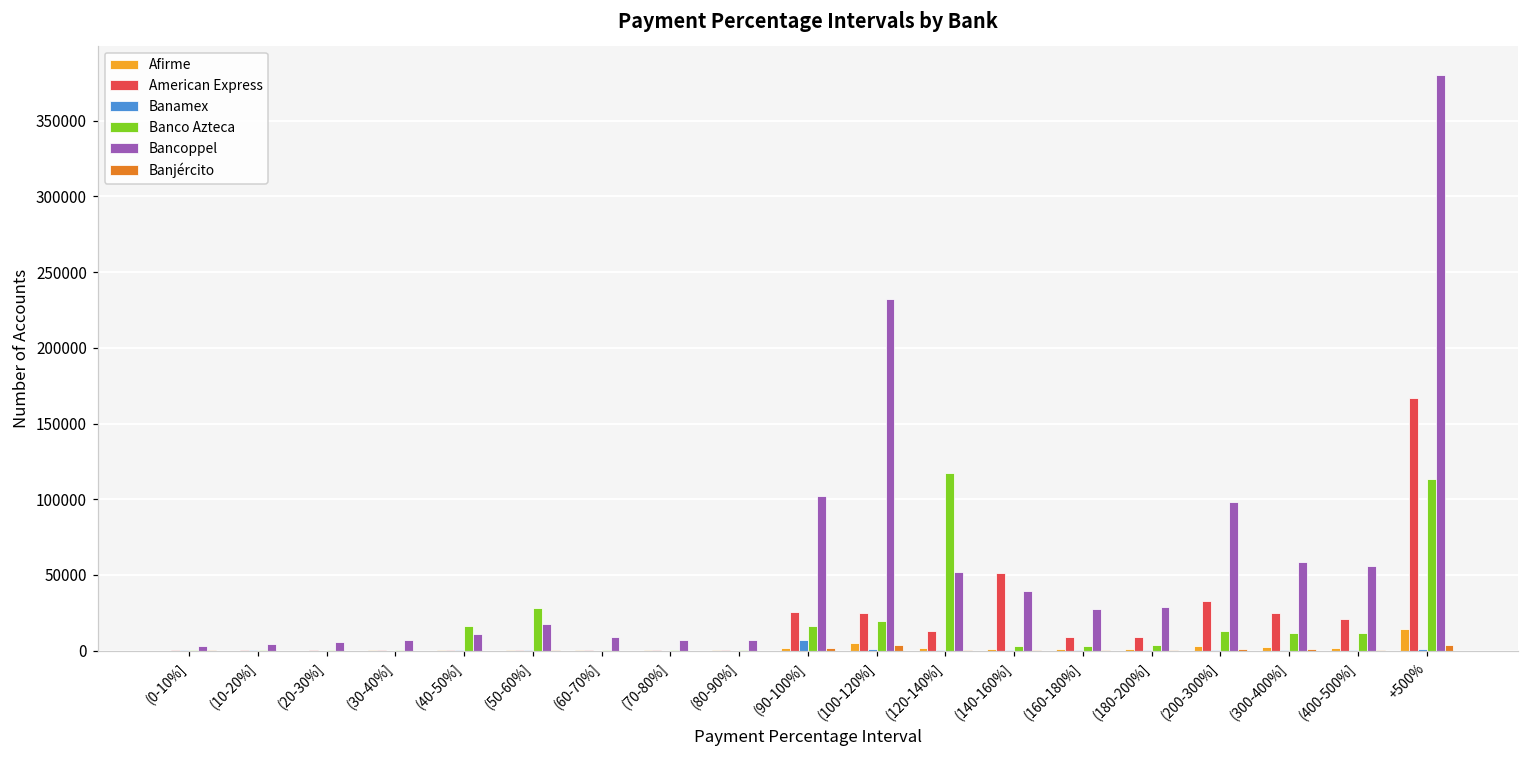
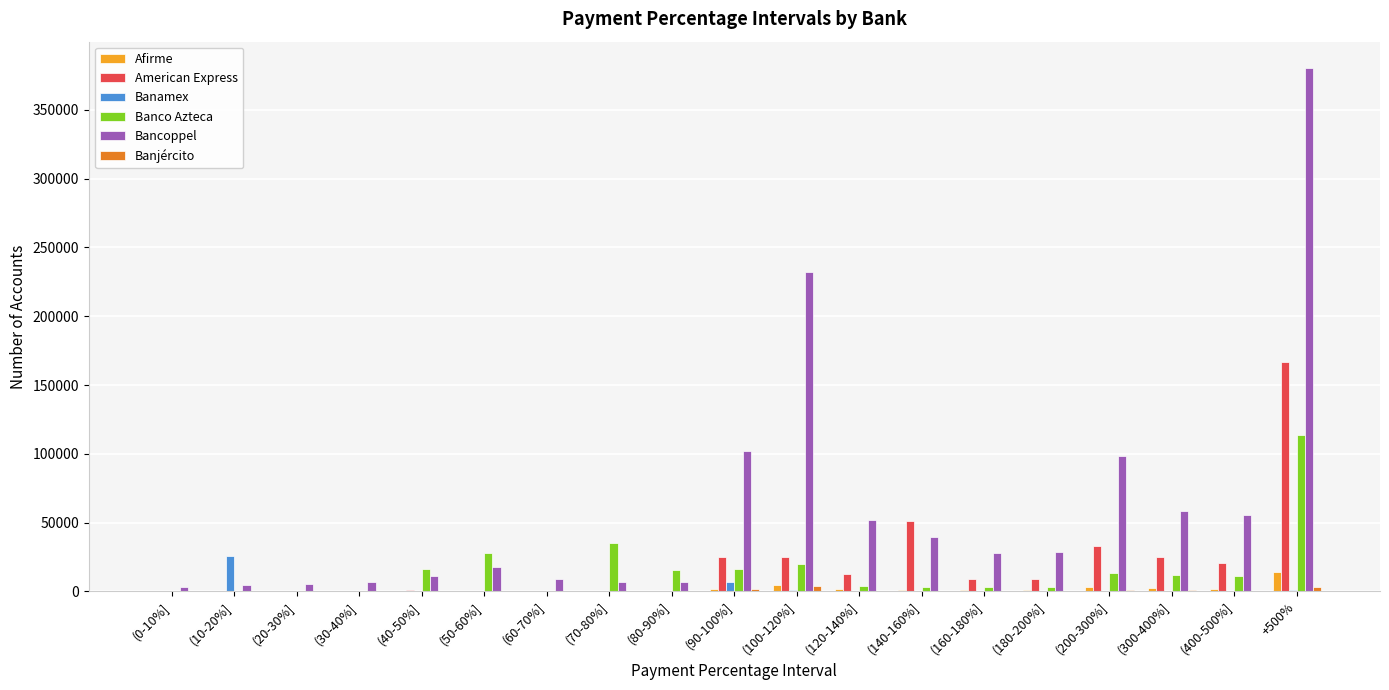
Banamex, (10-20%]: 0 -> 26000
Banco Azteca, (70-80%]: 0 -> 35000
Banco Azteca, (80-90%]: 0 -> 16000
Banco Azteca, (120-140%]: 117000 -> 4000
